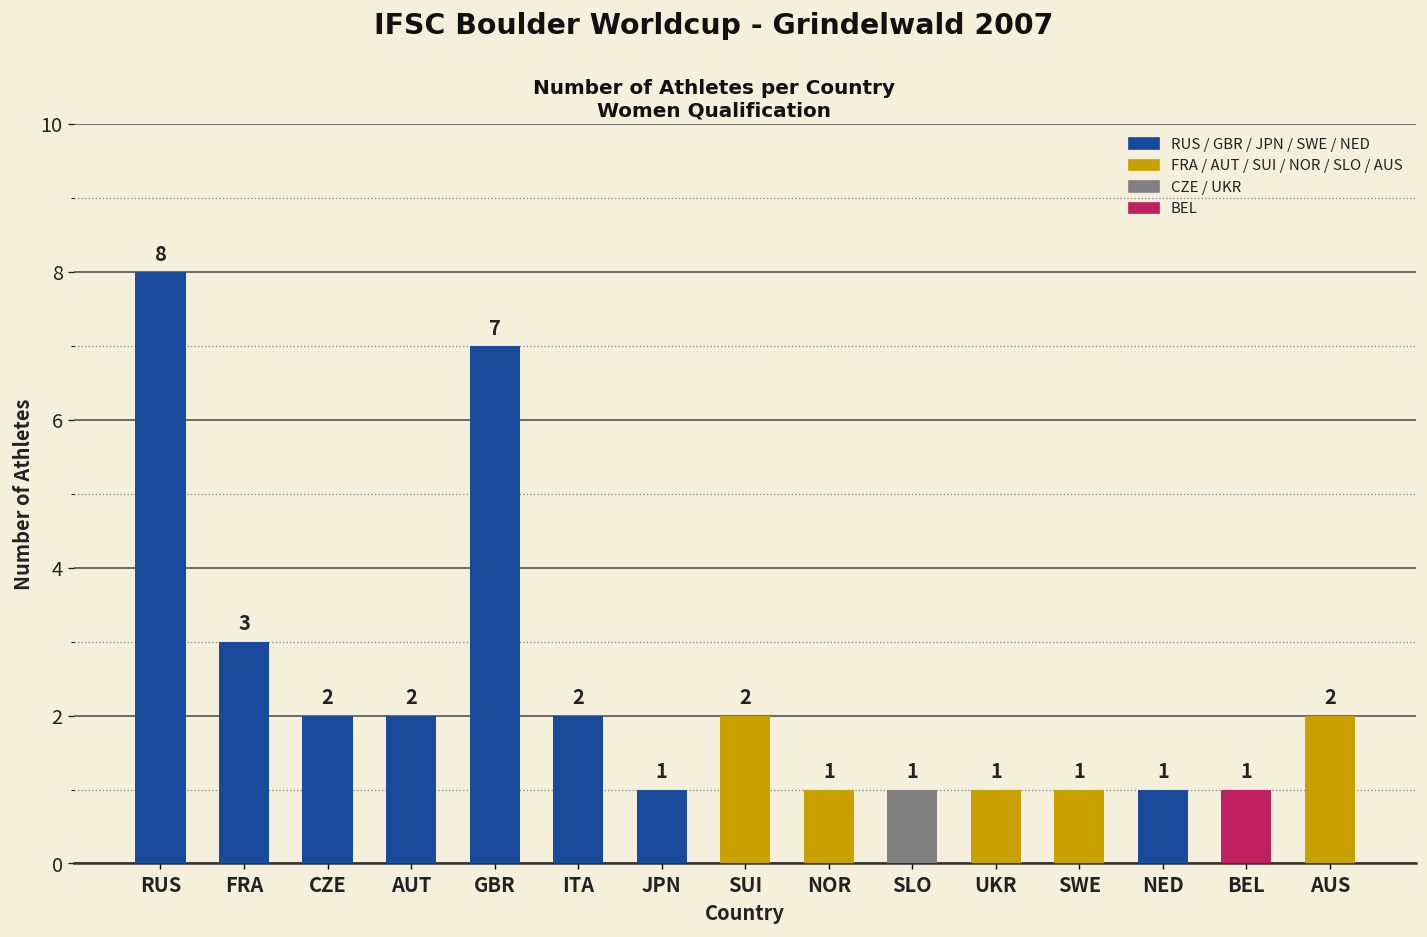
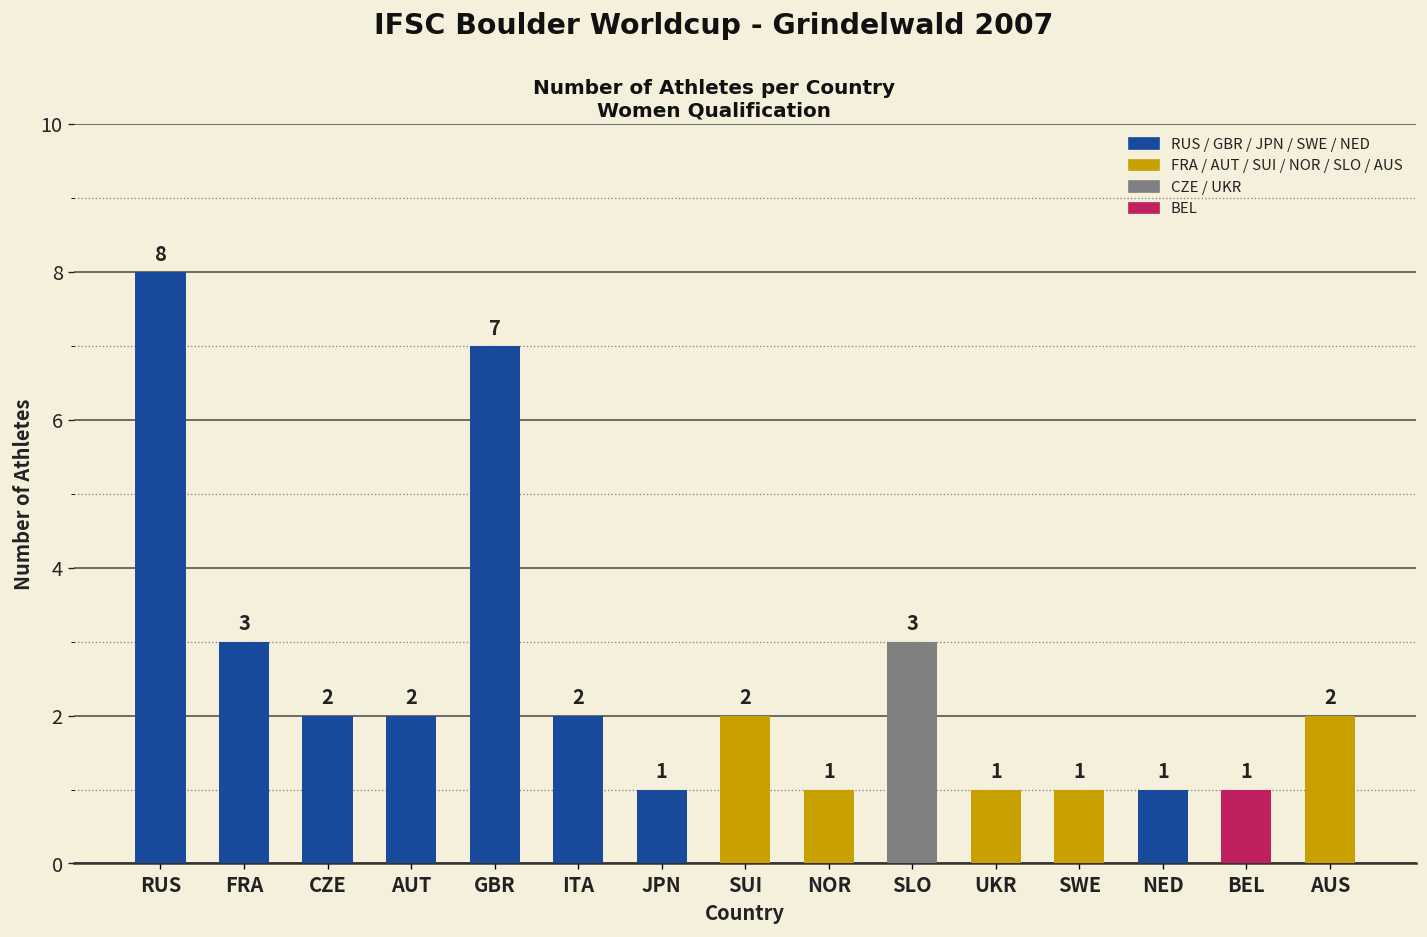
SLO: 1 -> 3
